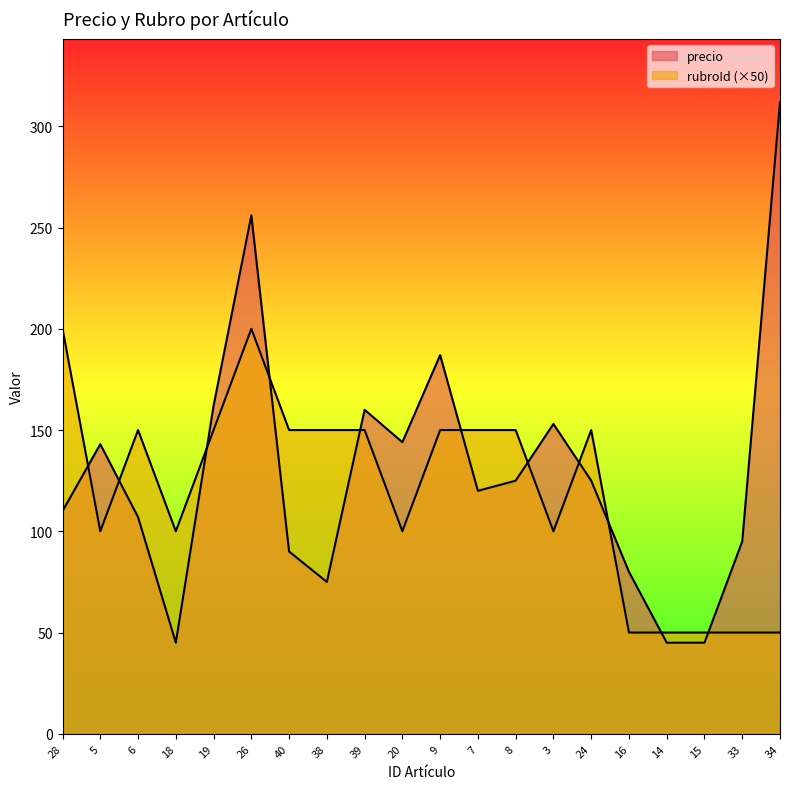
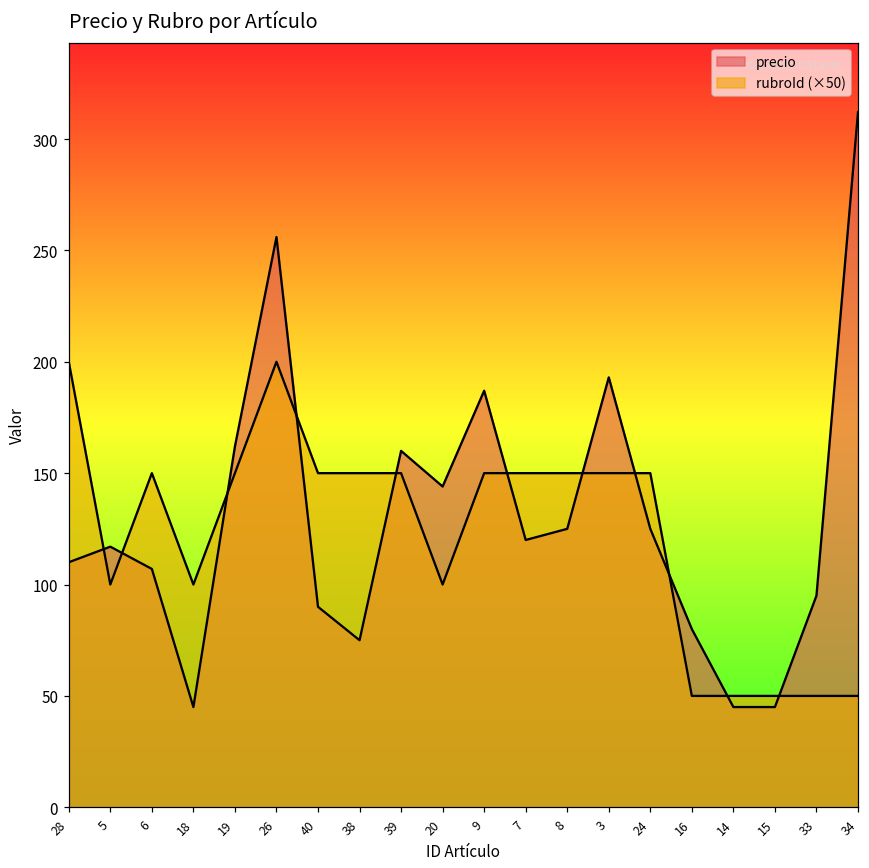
precio, 5: 143 -> 117
precio, 3: 153 -> 193
rubroId (×50), 3: 100 -> 150
